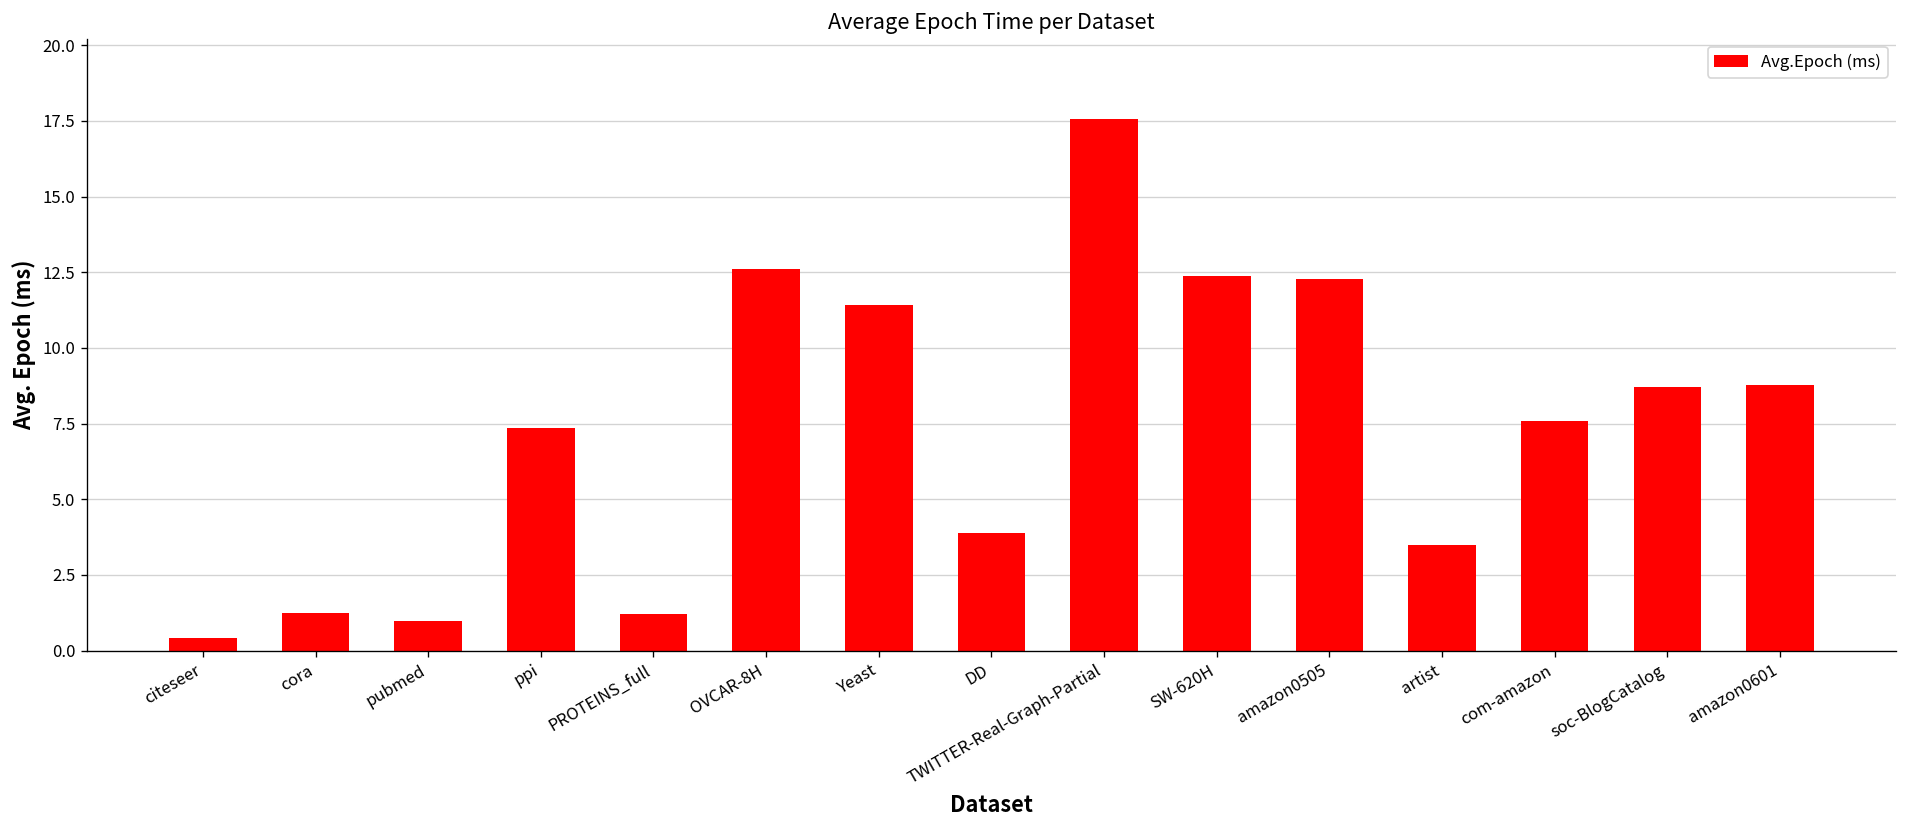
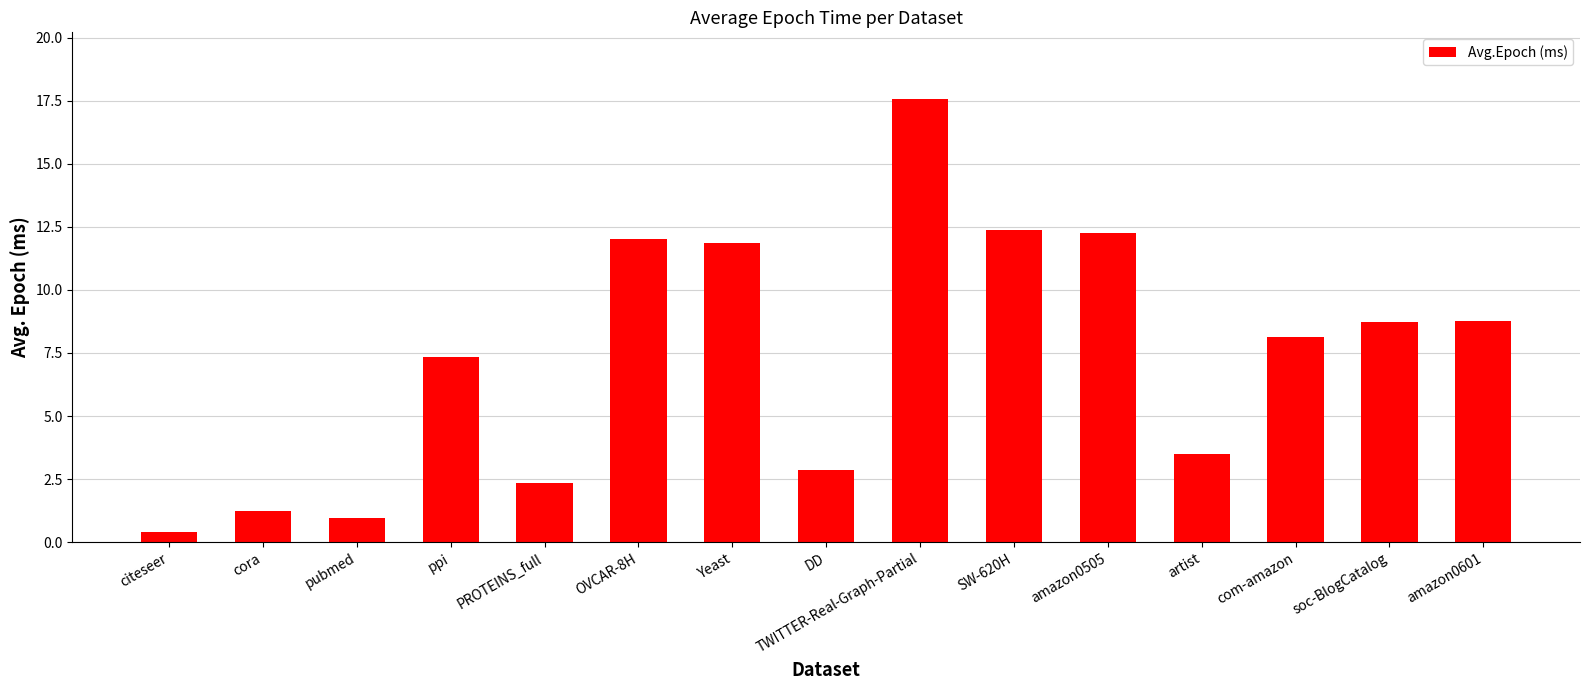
PROTEINS_full: 1.2 -> 2.3
OVCAR-8H: 12.6 -> 12.0
Yeast: 11.4 -> 11.9
DD: 3.9 -> 2.8
com-amazon: 7.6 -> 8.1
